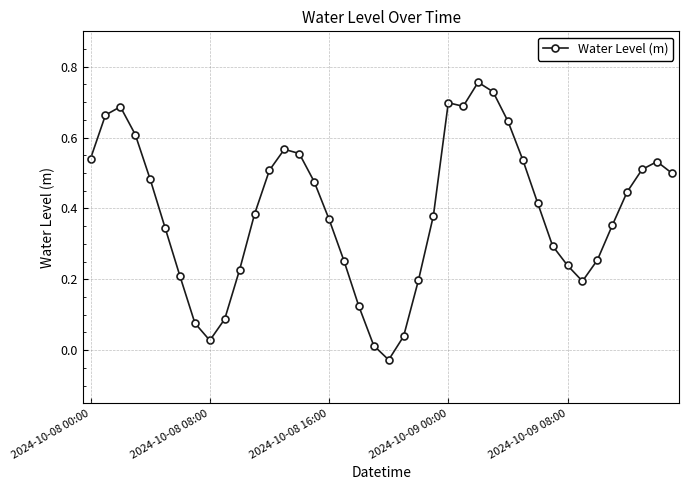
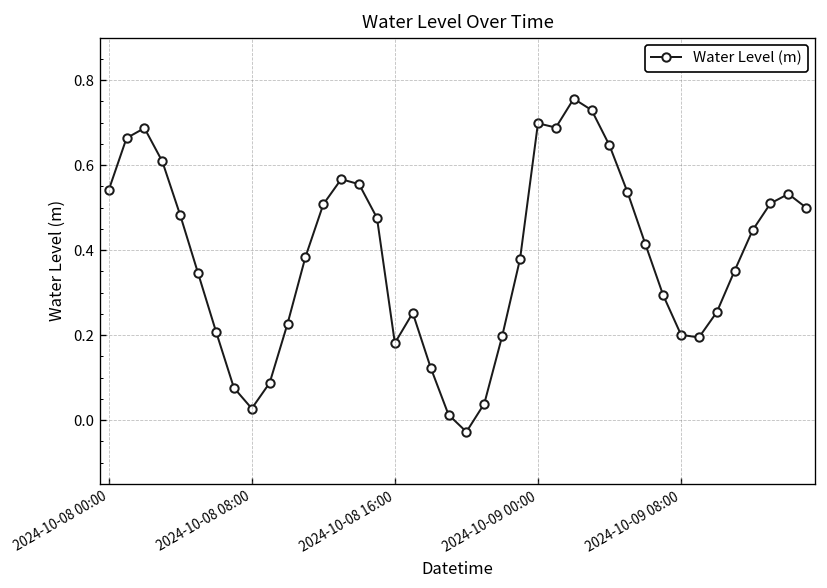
2024-10-08 16:00: 0.37 -> 0.18
2024-10-09 08:00: 0.24 -> 0.20
